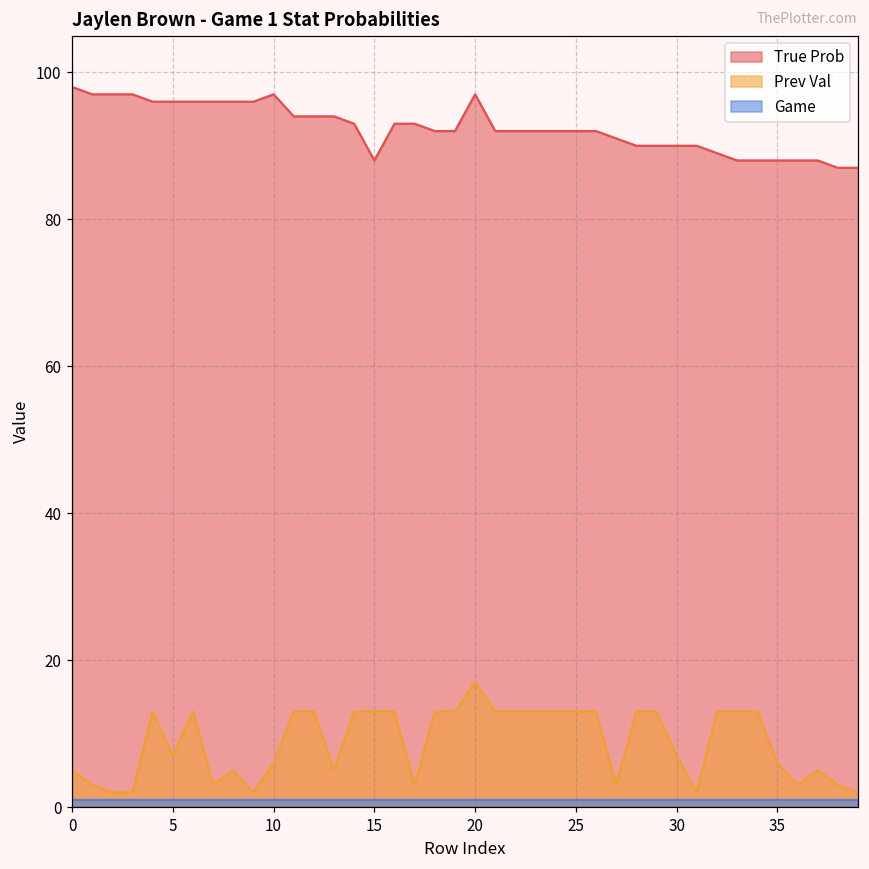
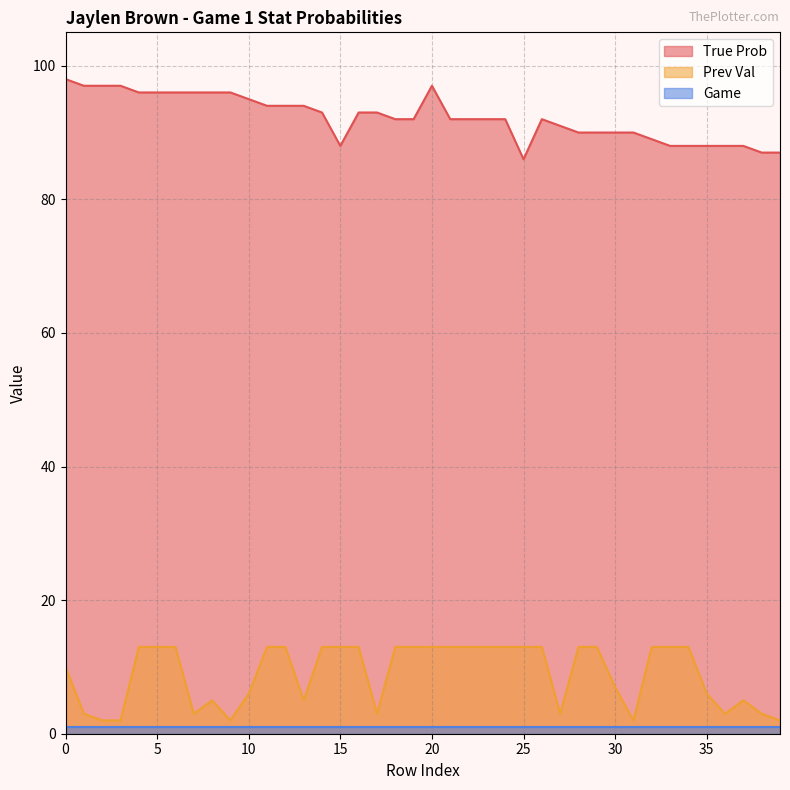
Prev Val, 0: 5 -> 10
Prev Val, 5: 7 -> 13
True Prob, 10: 97 -> 95
Prev Val, 20: 17 -> 13
True Prob, 25: 92 -> 86
